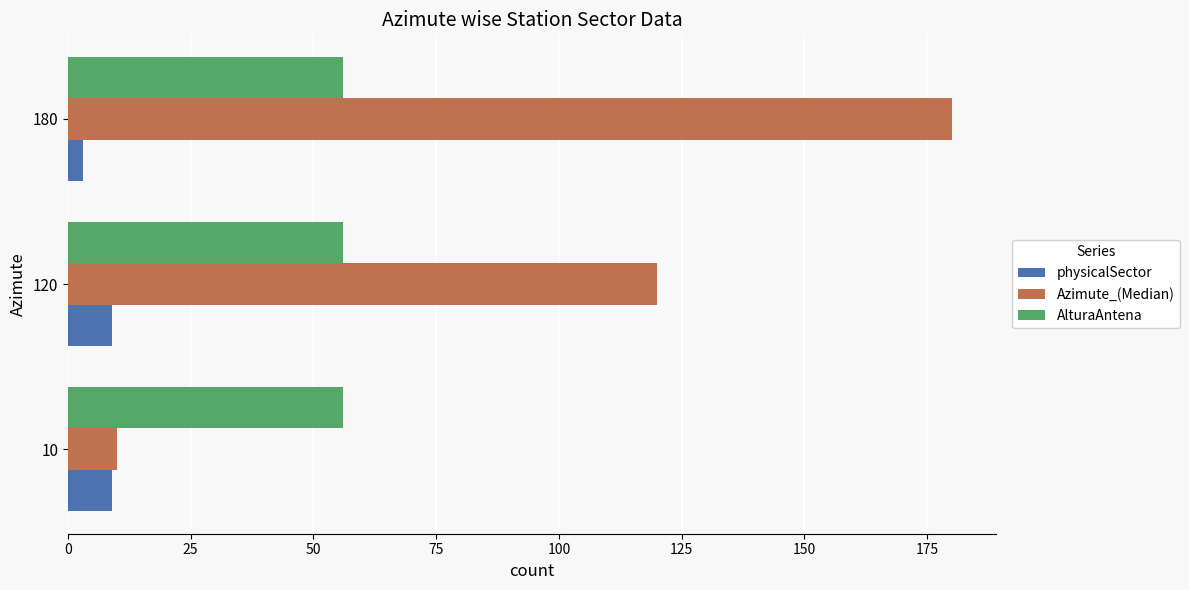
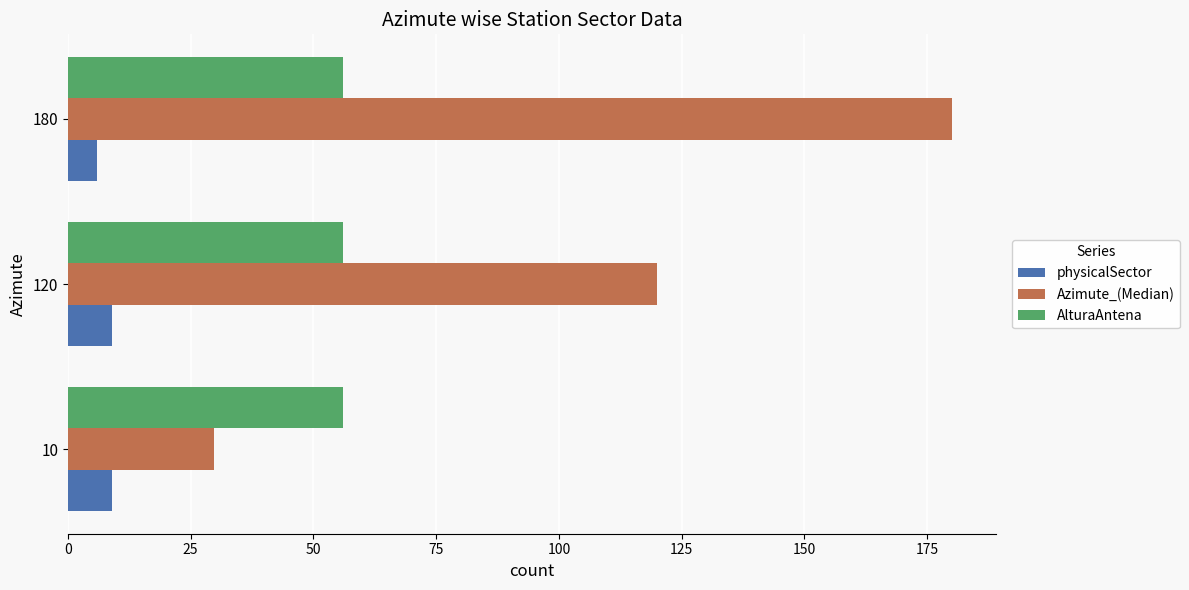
physicalSector, 180: 3 -> 6
Azimute_(Median), 10: 10 -> 30
